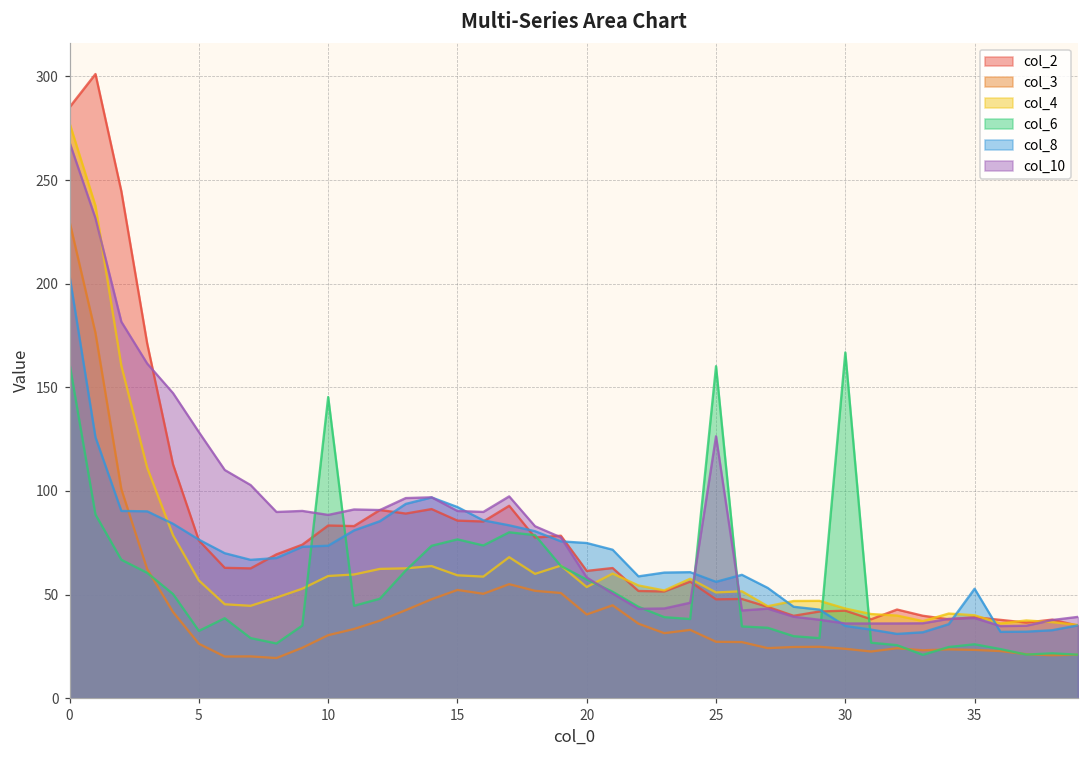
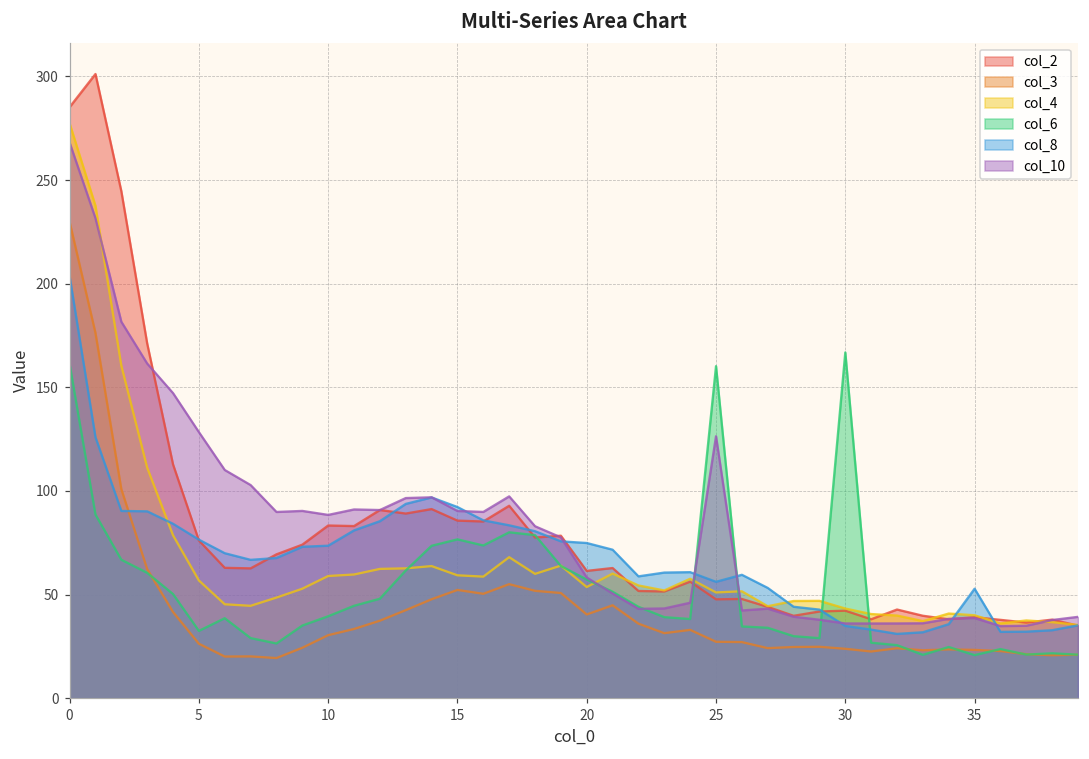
col_6, 10: 145 -> 40
col_6, 35: 26 -> 21
